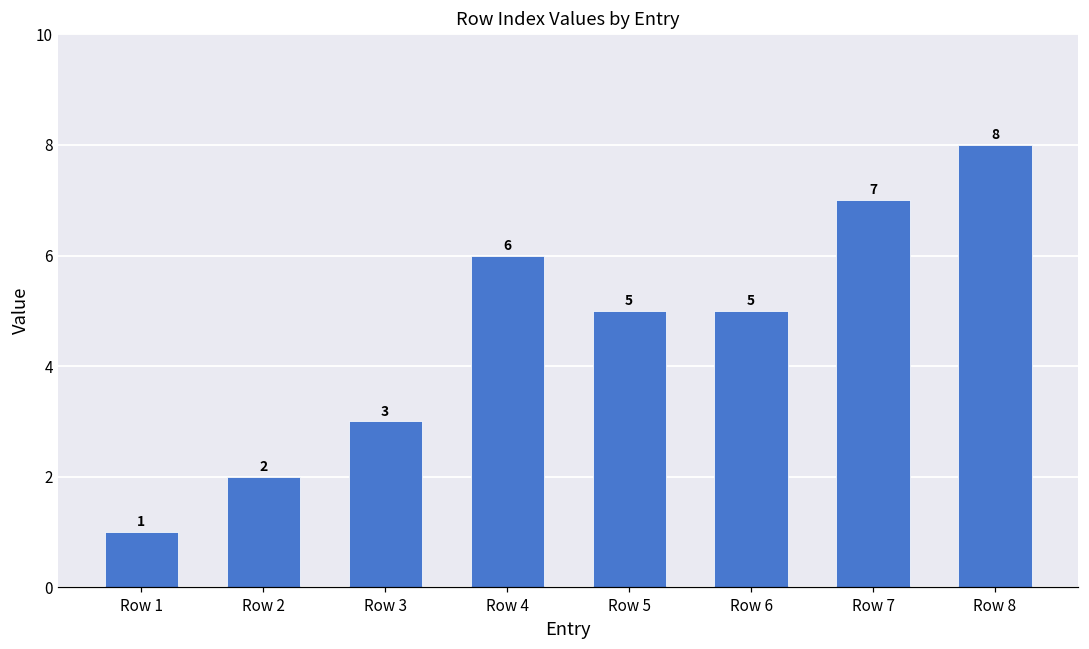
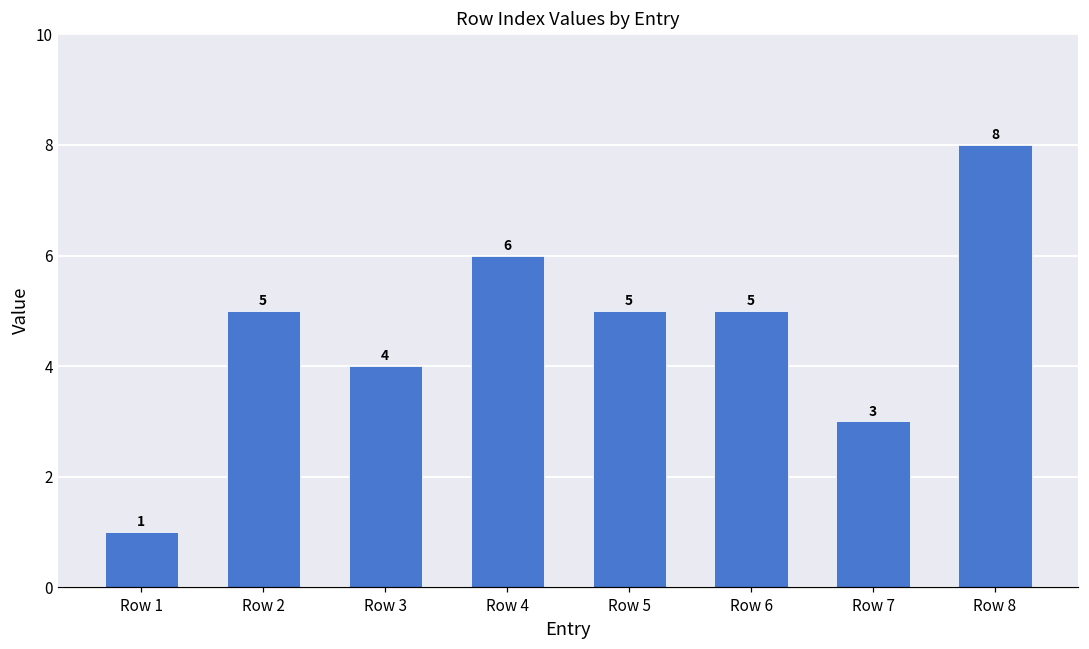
Row 2: 2 -> 5
Row 3: 3 -> 4
Row 7: 7 -> 3
